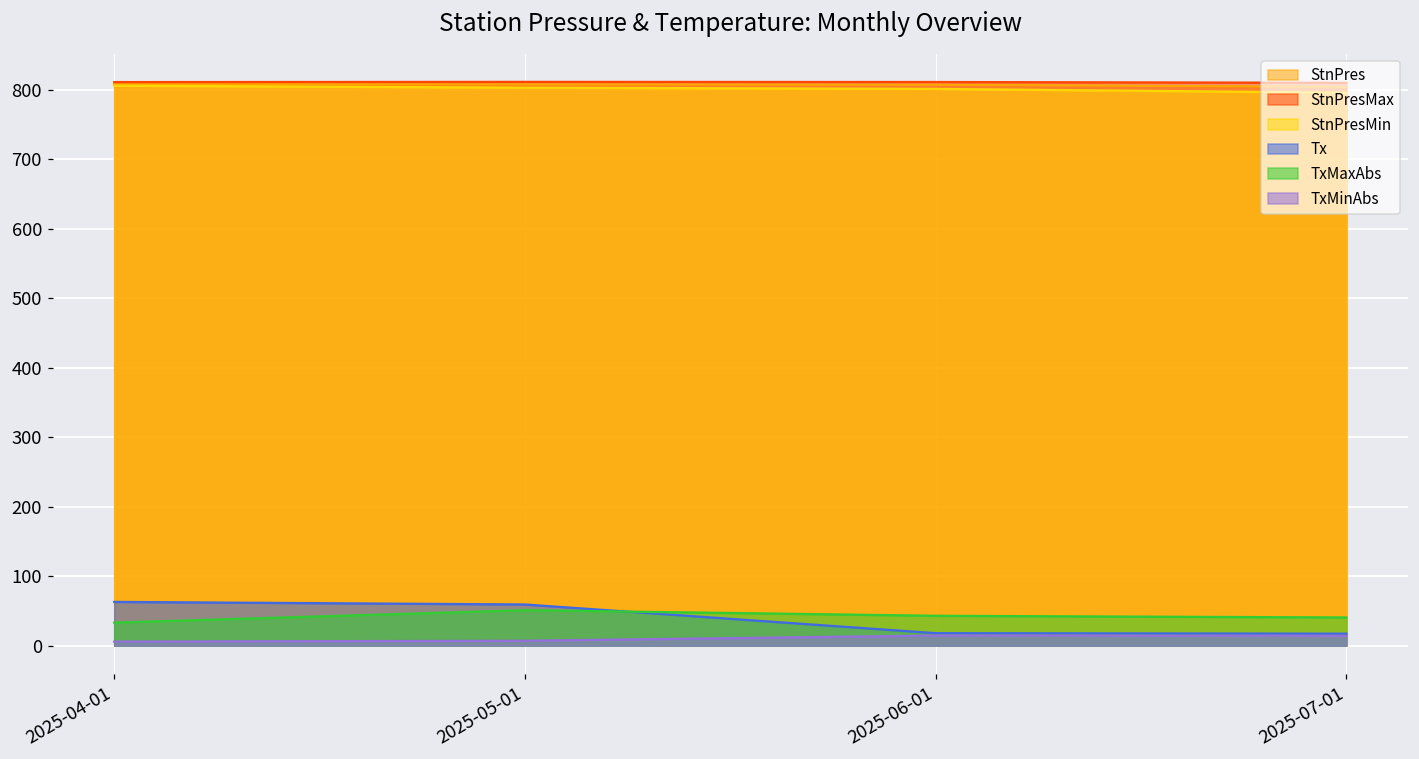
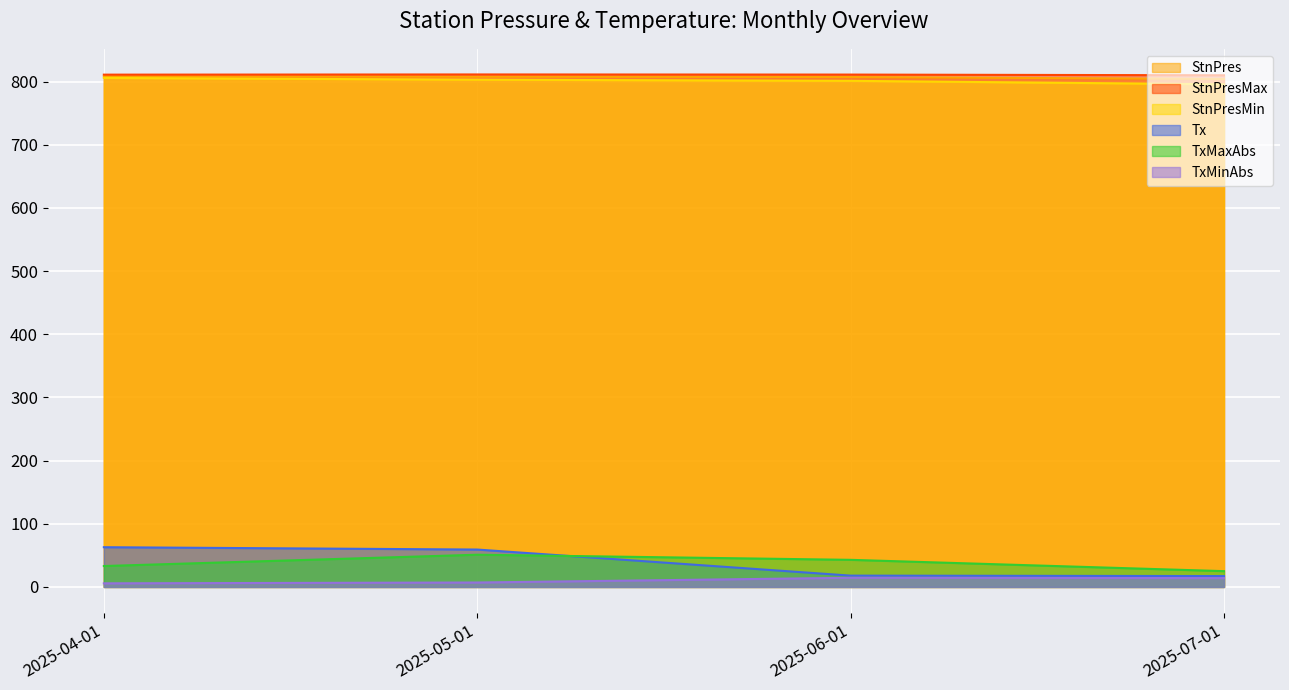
TxMaxAbs, 2025-07-01: 40 -> 30
